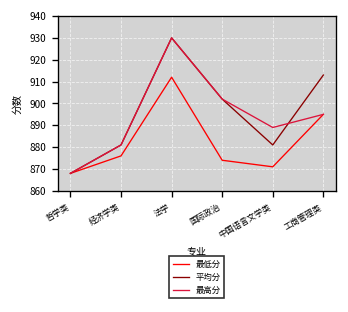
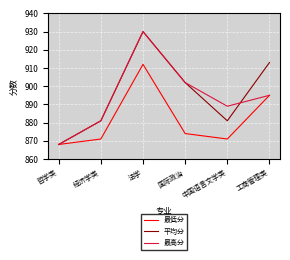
最低分, 经济学类: 876 -> 871
